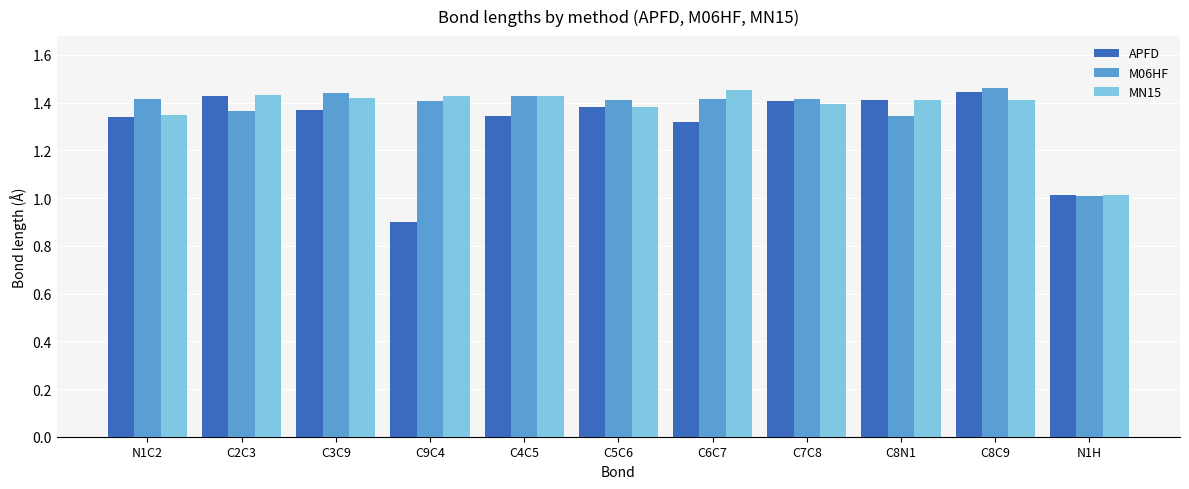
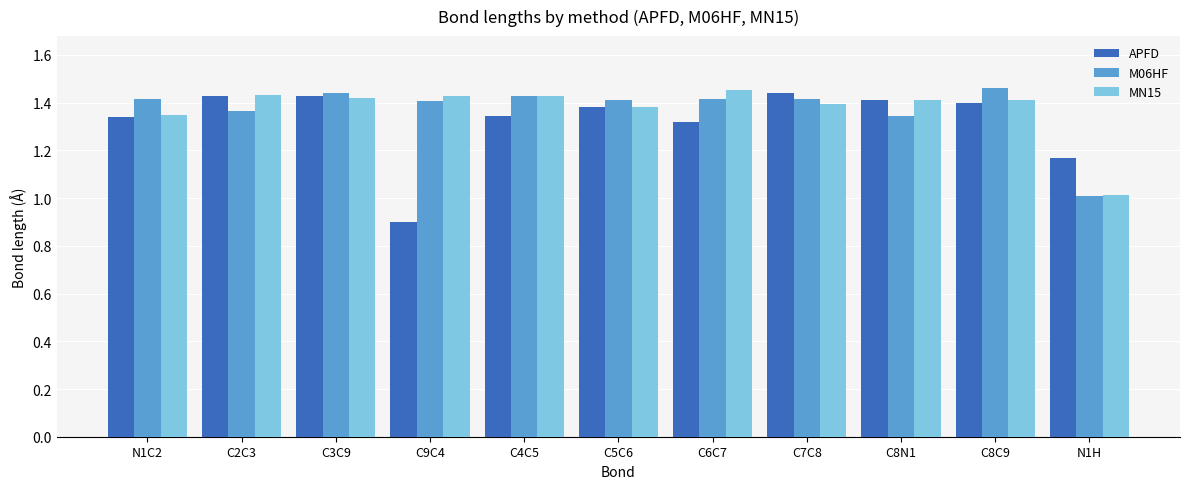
APFD, C3C9: 1.37 -> 1.43
APFD, C7C8: 1.41 -> 1.44
APFD, C8C9: 1.45 -> 1.40
APFD, N1H: 1.01 -> 1.17
